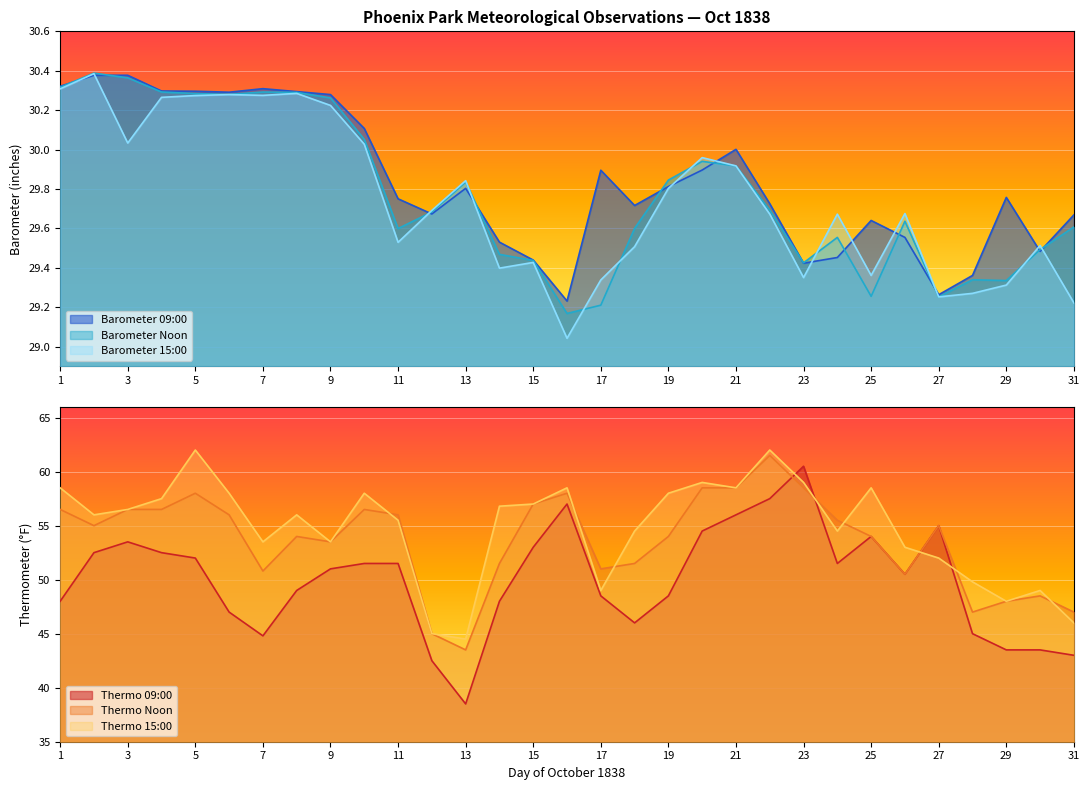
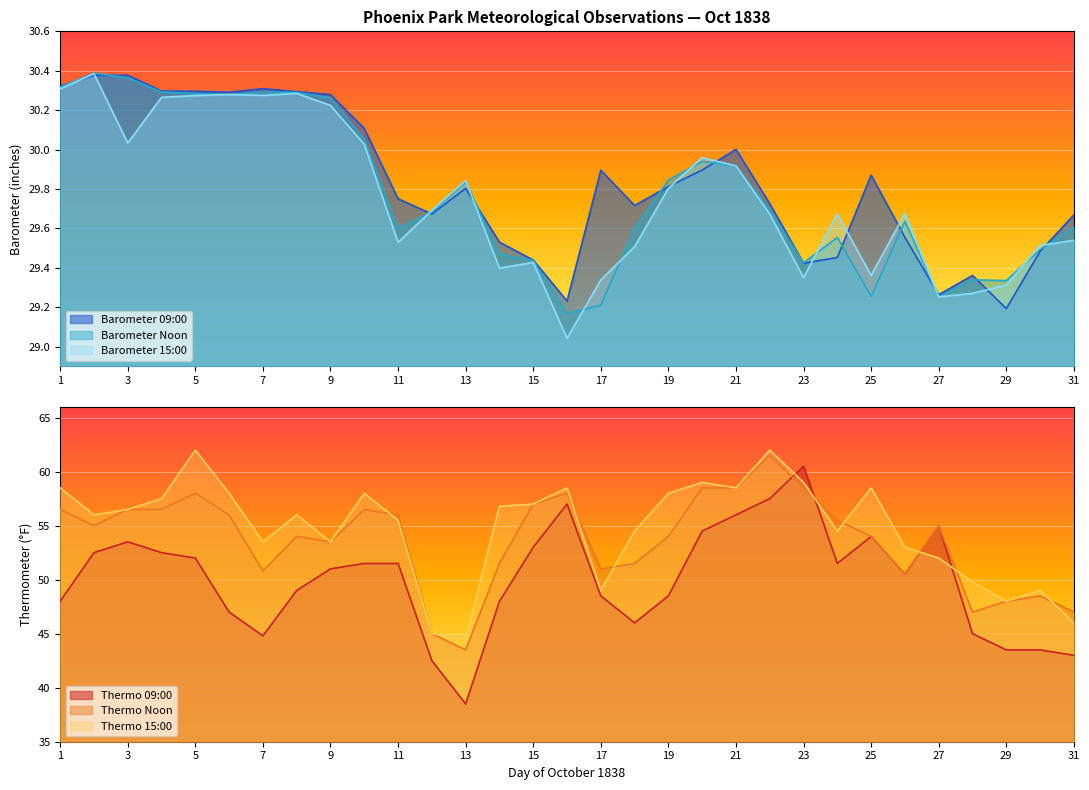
Phoenix Park Meteorological Observations — Oct 1838, Barometer 09:00, 25: 29.64 -> 29.87
Phoenix Park Meteorological Observations — Oct 1838, Barometer 09:00, 29: 29.76 -> 29.19
Phoenix Park Meteorological Observations — Oct 1838, Barometer 15:00, 31: 29.22 -> 29.54
